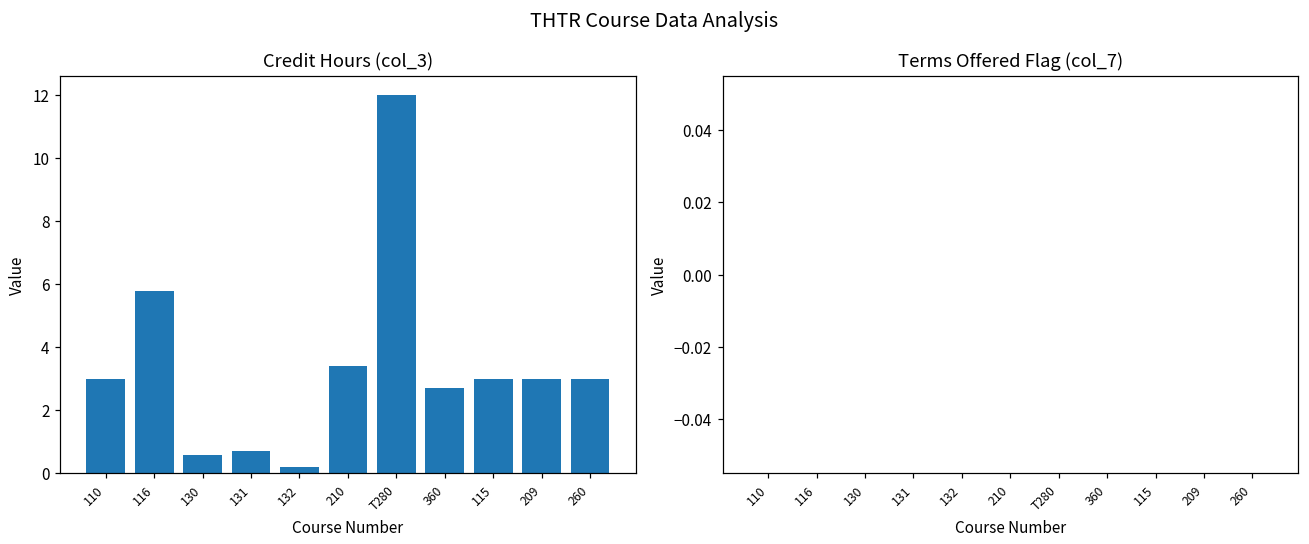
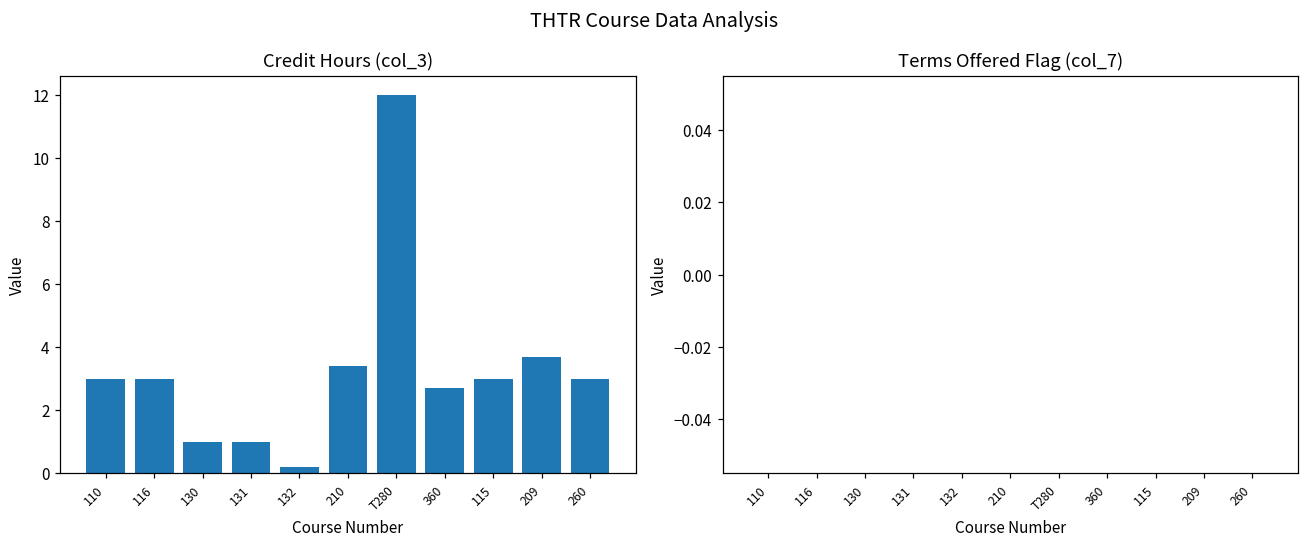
Credit Hours (col_3), 116: 5.8 -> 3.0
Credit Hours (col_3), 130: 0.6 -> 1.0
Credit Hours (col_3), 131: 0.7 -> 1.0
Credit Hours (col_3), 209: 3.0 -> 3.7
